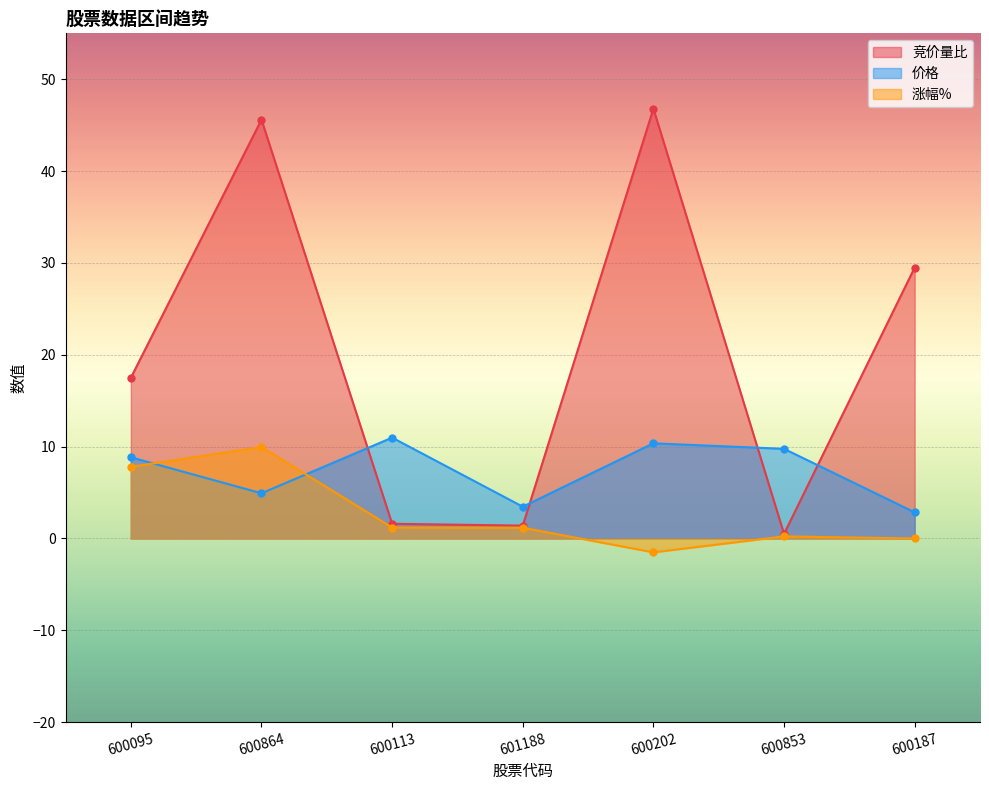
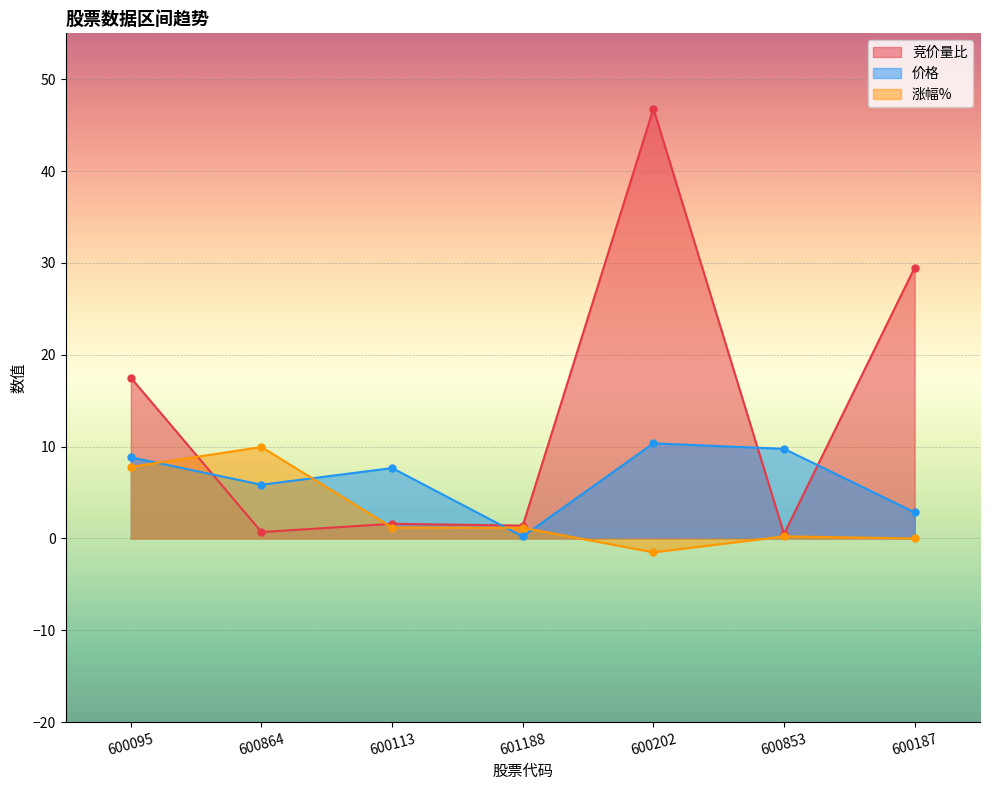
竞价量比, 600864: 46 -> 1
价格, 600864: 5 -> 6
价格, 600113: 11 -> 8
价格, 601188: 3 -> 0
